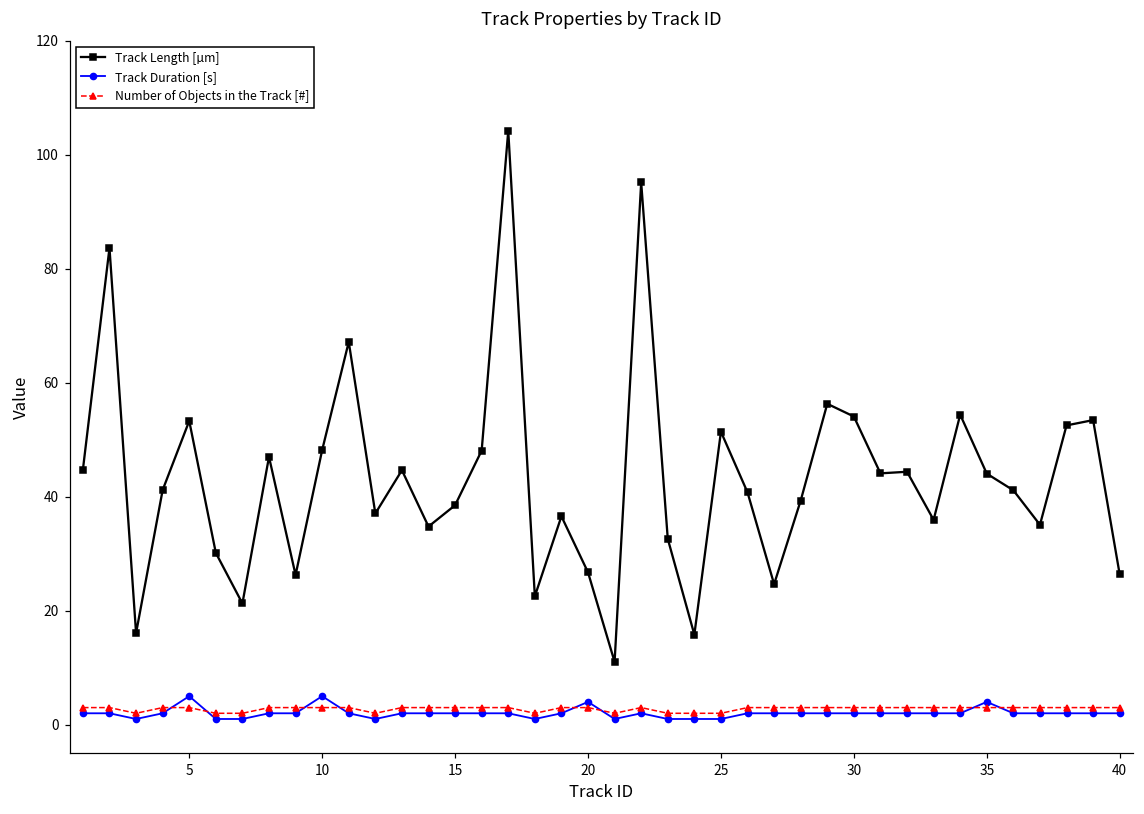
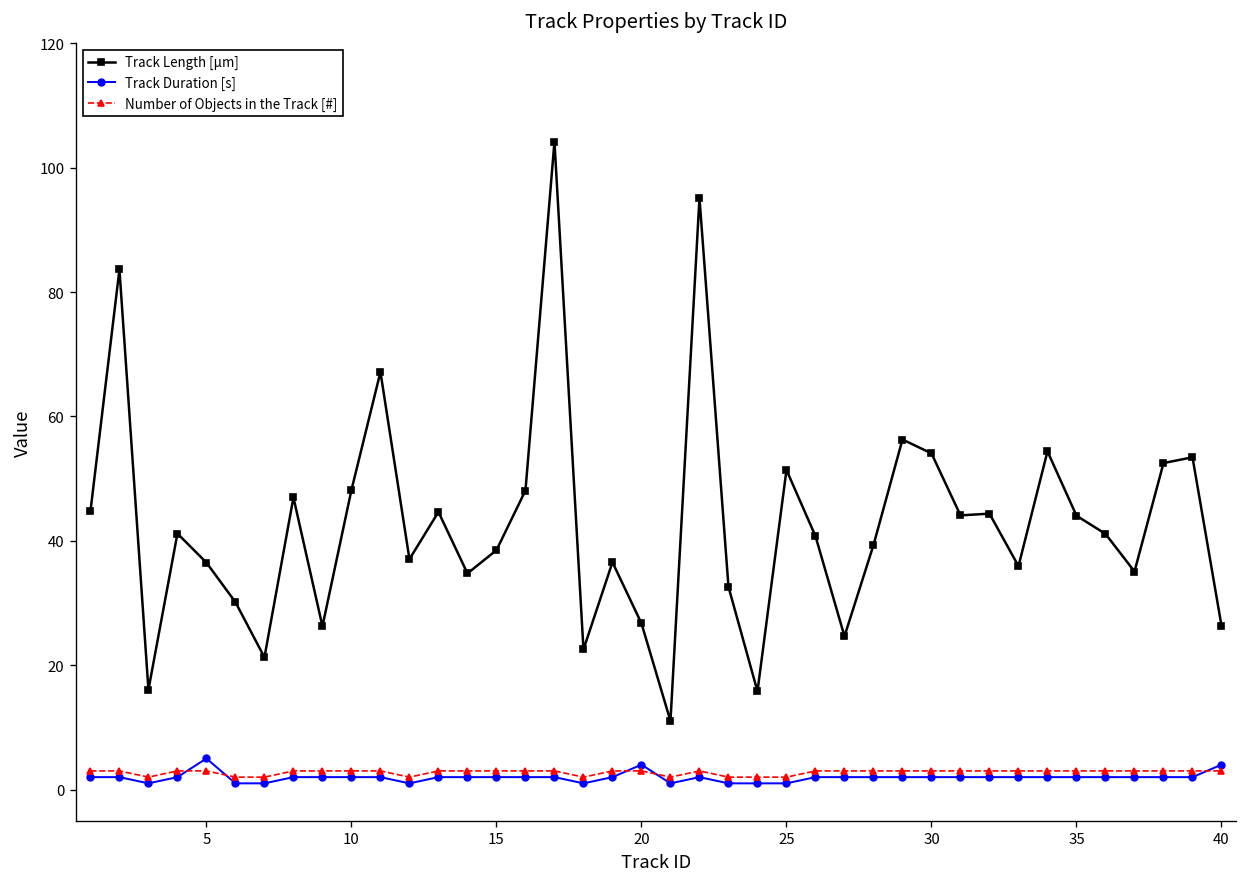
Track Length [µm], 5: 53 -> 36
Track Duration [s], 10: 5 -> 2
Track Duration [s], 35: 4 -> 2
Track Duration [s], 40: 2 -> 4
